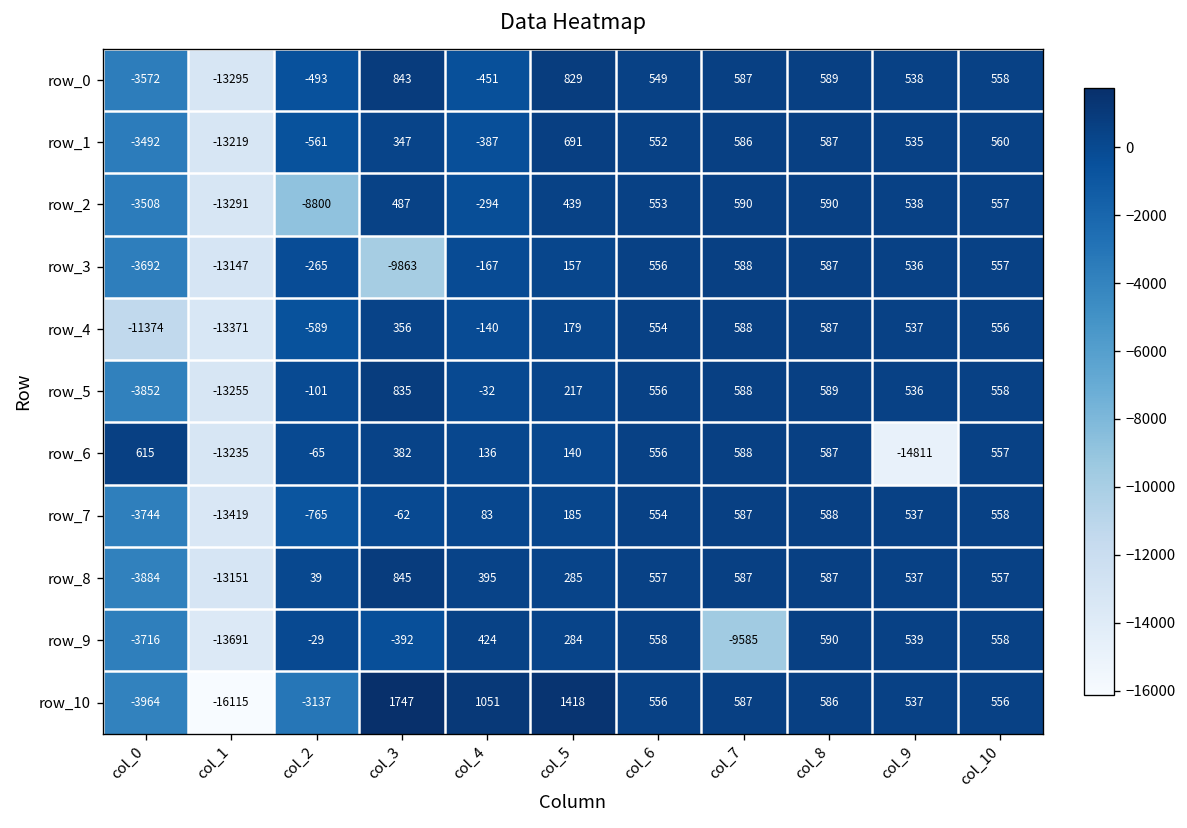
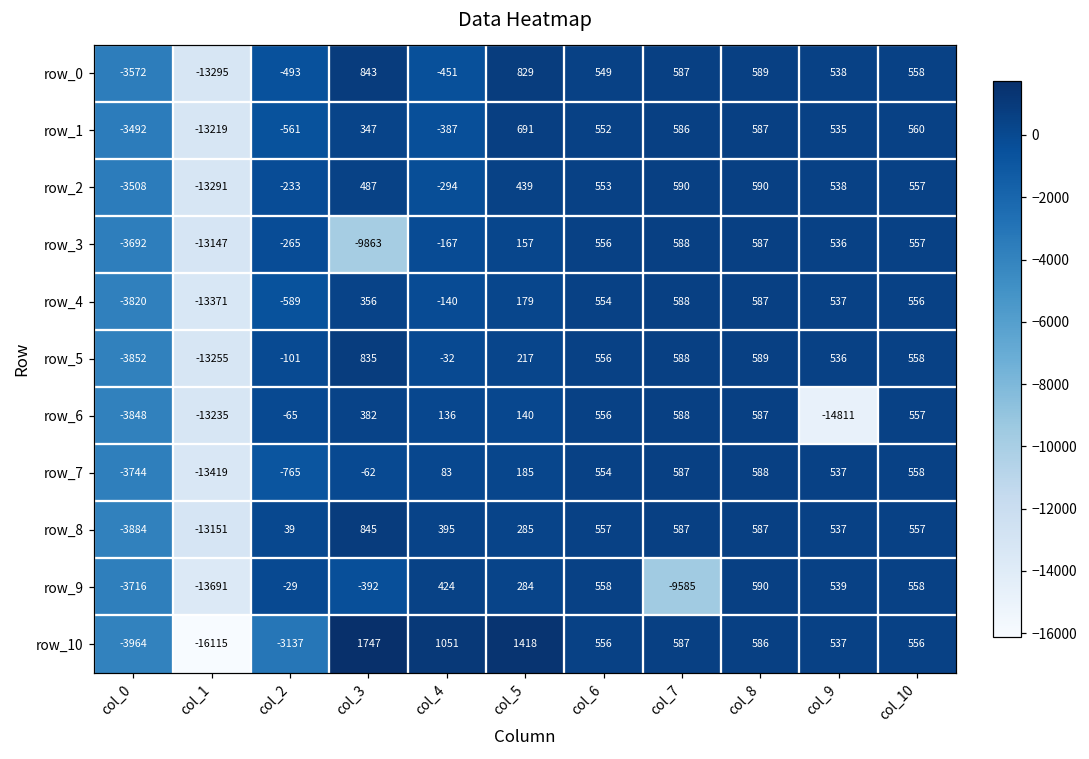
row_2, col_2: -8800 -> -233
row_4, col_0: -11374 -> -3820
row_6, col_0: 615 -> -3848
